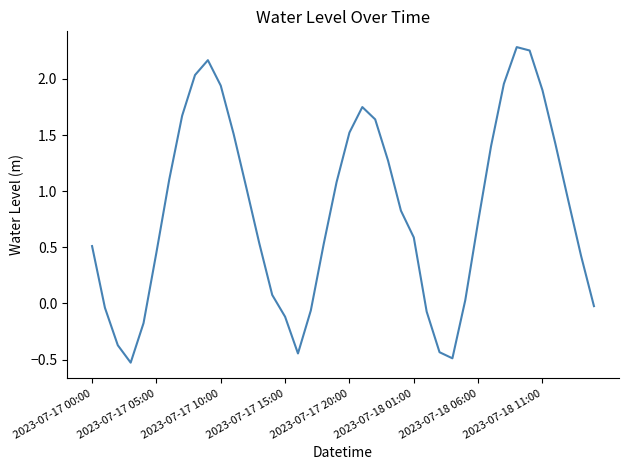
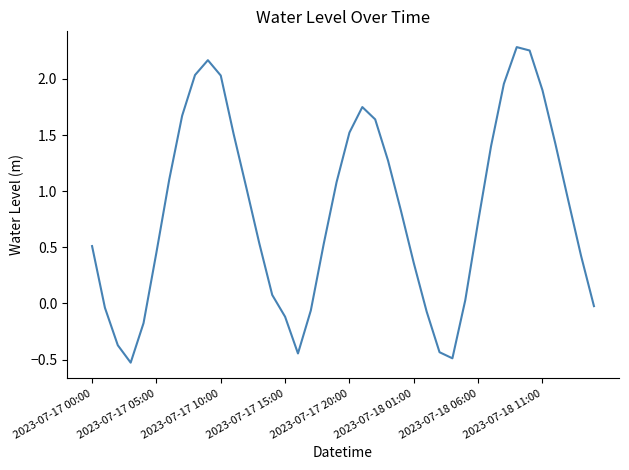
2023-07-17 10:00: 1.94 -> 2.03
2023-07-18 01:00: 0.59 -> 0.36
